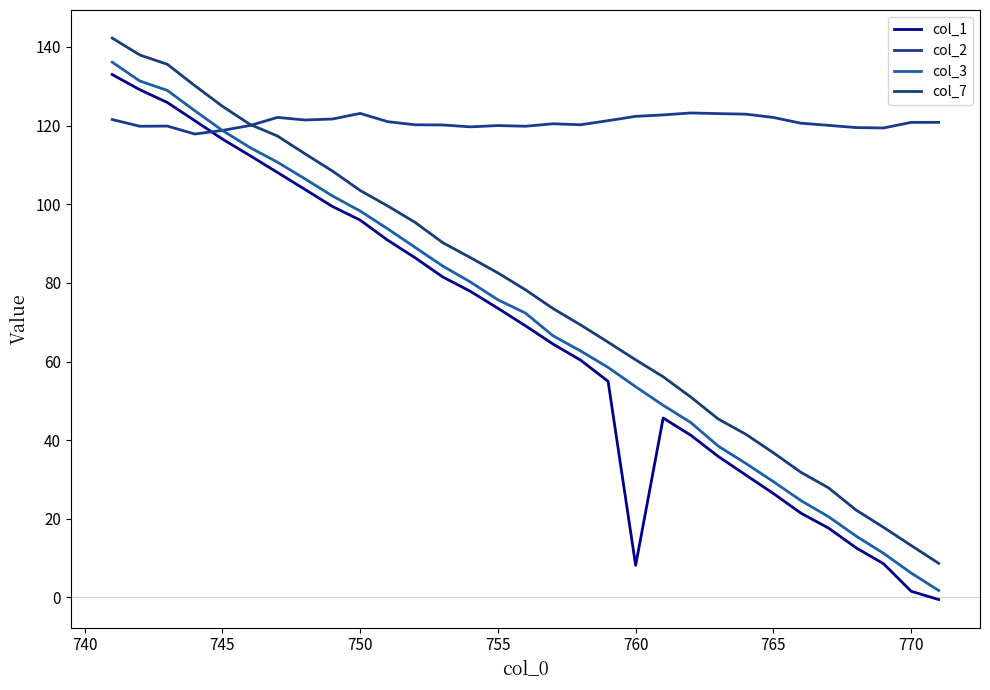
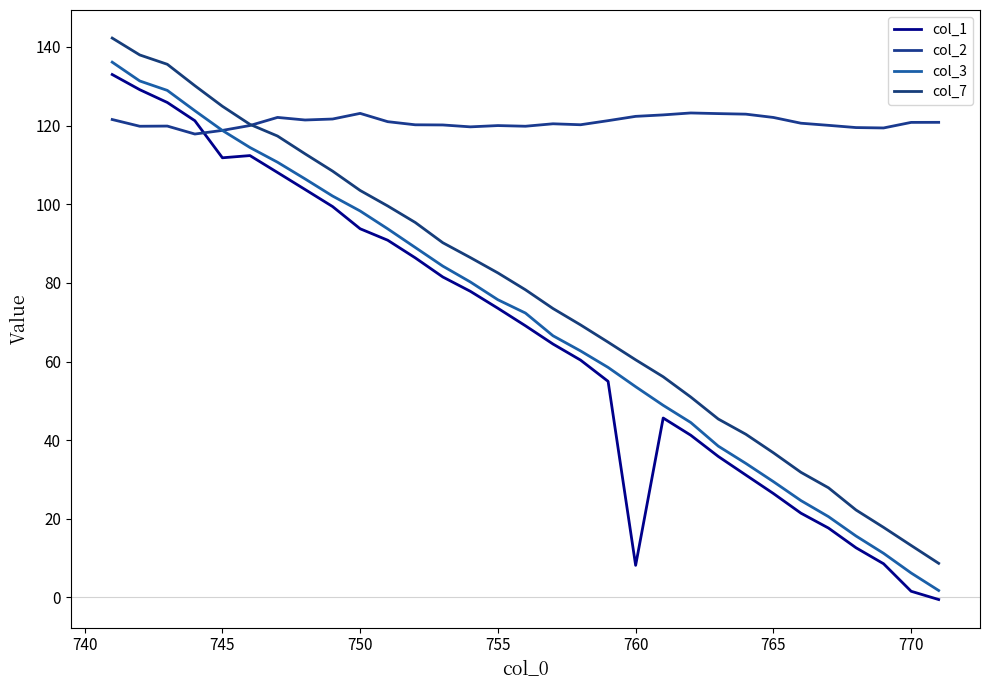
col_1, 745: 117 -> 112
col_1, 750: 96 -> 94
